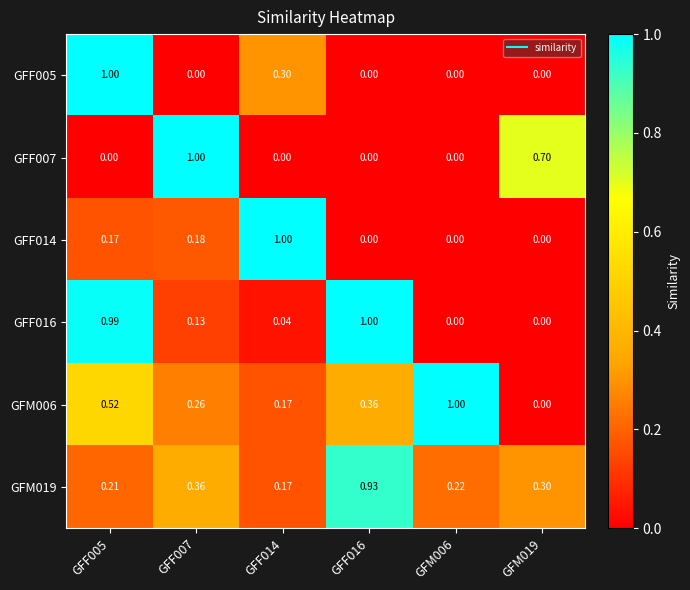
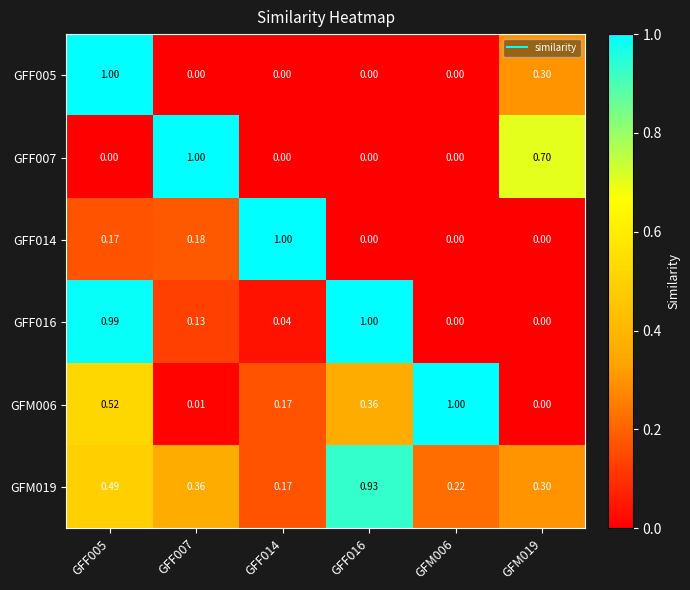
GFF005, GFF014: 0.30 -> 0.00
GFF005, GFM019: 0.00 -> 0.30
GFM006, GFF007: 0.26 -> 0.01
GFM019, GFF005: 0.21 -> 0.49
